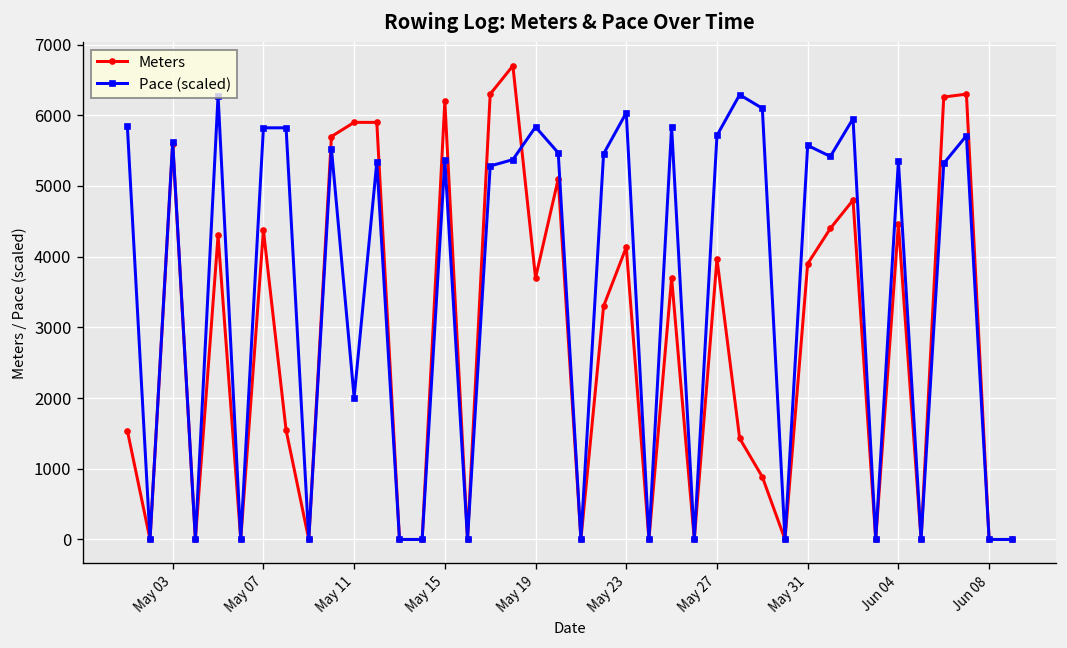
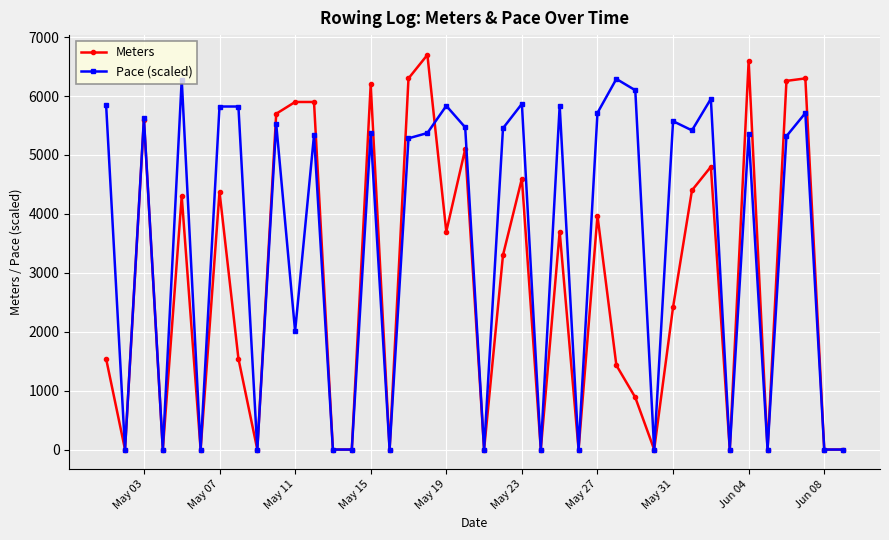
Meters, May 23: 4100 -> 4600
Pace (scaled), May 23: 6000 -> 5900
Meters, May 31: 3900 -> 2400
Meters, Jun 04: 4500 -> 6600
